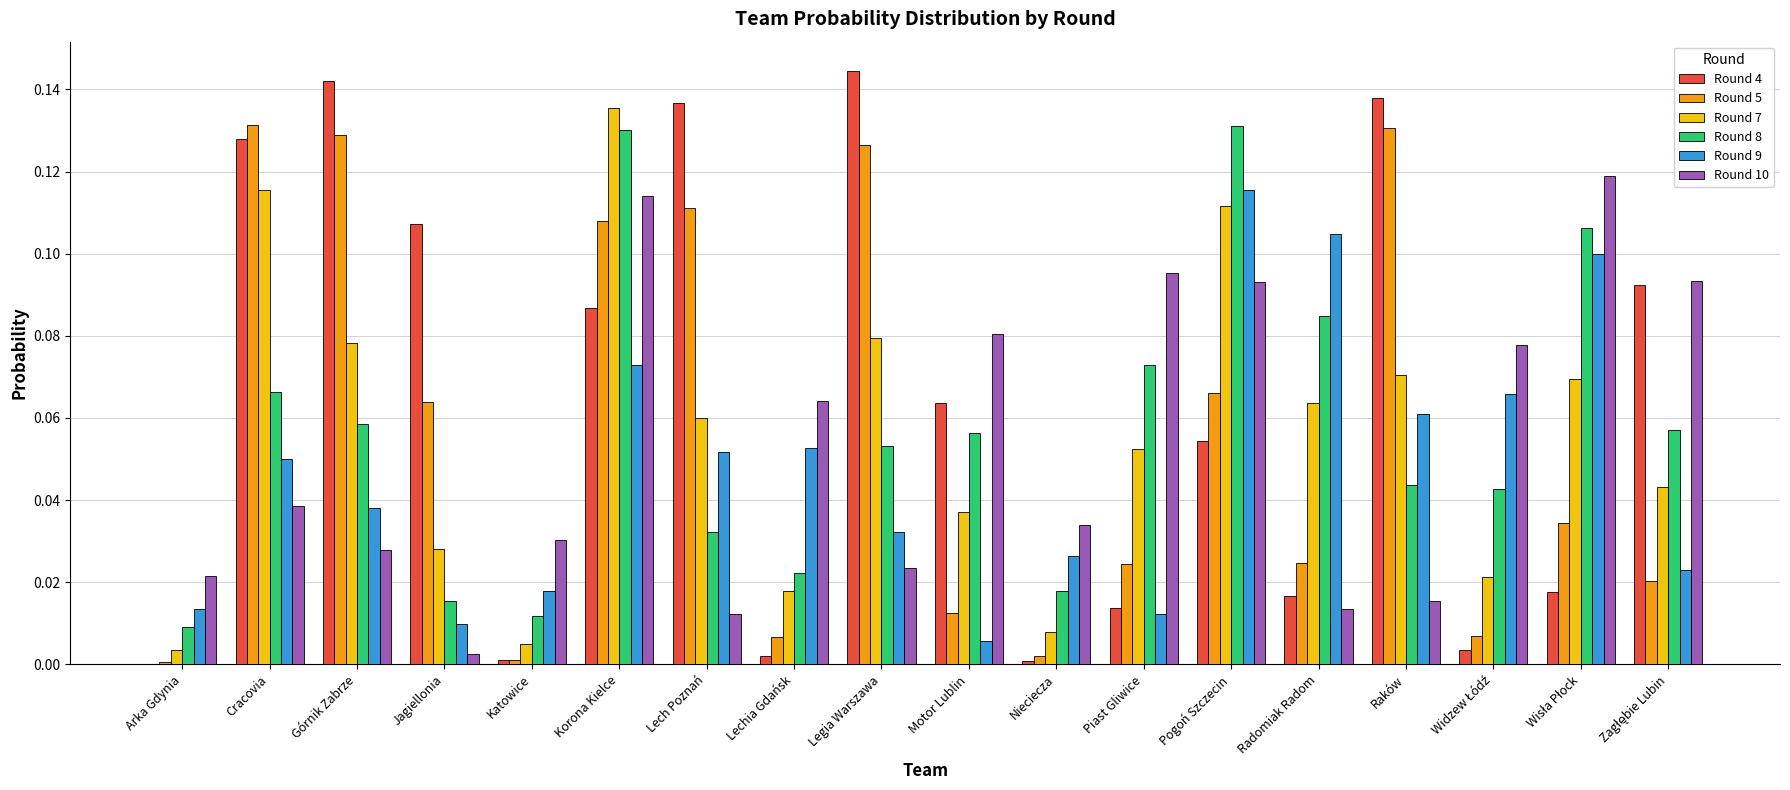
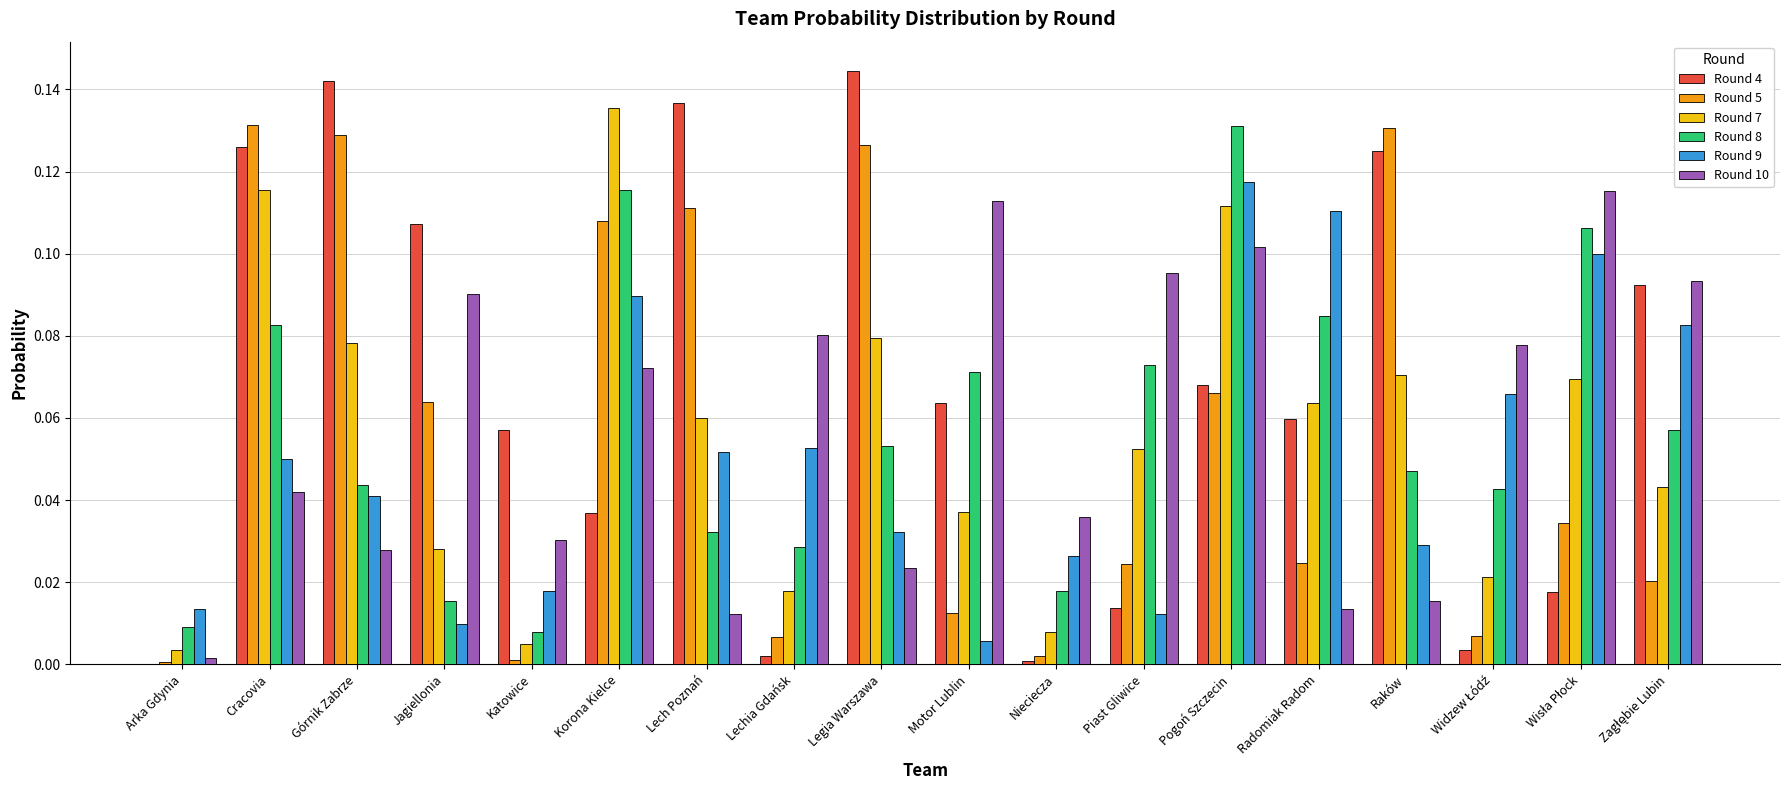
Round 10, Arka Gdynia: 0.022 -> 0.002
Round 4, Cracovia: 0.128 -> 0.126
Round 8, Cracovia: 0.066 -> 0.083
Round 10, Cracovia: 0.039 -> 0.042
Round 8, Górnik Zabrze: 0.059 -> 0.044
Round 9, Górnik Zabrze: 0.038 -> 0.041
Round 10, Jagiellonia: 0.003 -> 0.090
Round 4, Katowice: 0.001 -> 0.057
Round 8, Katowice: 0.012 -> 0.008
Round 4, Korona Kielce: 0.087 -> 0.037
Round 8, Korona Kielce: 0.130 -> 0.116
Round 9, Korona Kielce: 0.073 -> 0.090
Round 10, Korona Kielce: 0.114 -> 0.072
Round 8, Lechia Gdańsk: 0.022 -> 0.029
Round 10, Lechia Gdańsk: 0.064 -> 0.080
Round 8, Motor Lublin: 0.056 -> 0.071
Round 10, Motor Lublin: 0.080 -> 0.113
Round 10, Nieciecza: 0.034 -> 0.036
Round 4, Pogoń Szczecin: 0.054 -> 0.068
Round 9, Pogoń Szczecin: 0.115 -> 0.117
Round 10, Pogoń Szczecin: 0.093 -> 0.102
Round 4, Radomiak Radom: 0.017 -> 0.060
Round 9, Radomiak Radom: 0.105 -> 0.111
Round 4, Raków: 0.138 -> 0.125
Round 8, Raków: 0.044 -> 0.047
Round 9, Raków: 0.061 -> 0.029
Round 10, Wisła Płock: 0.119 -> 0.115
Round 9, Zagłębie Lubin: 0.023 -> 0.083
